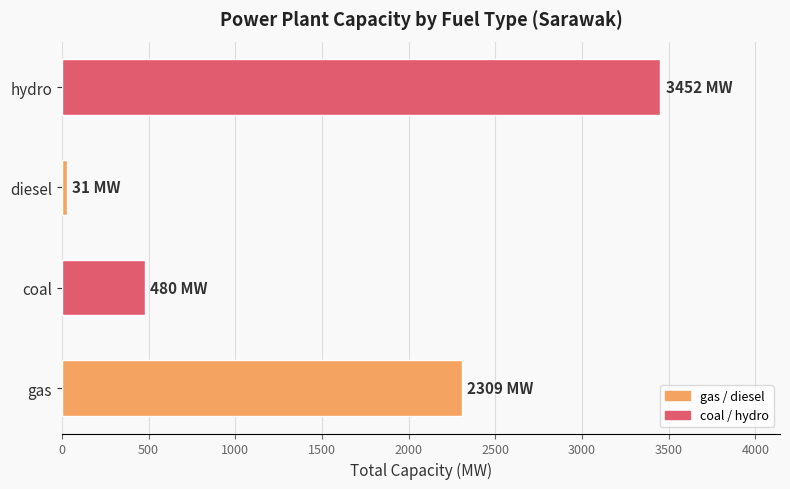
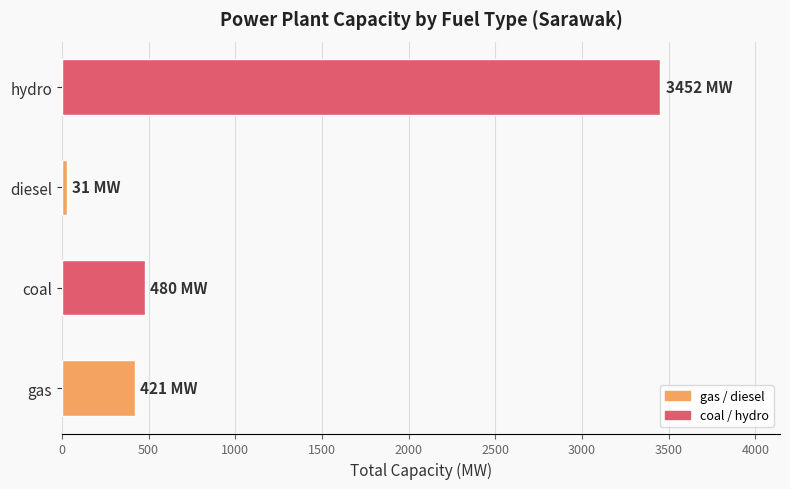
gas: 2309 -> 421
